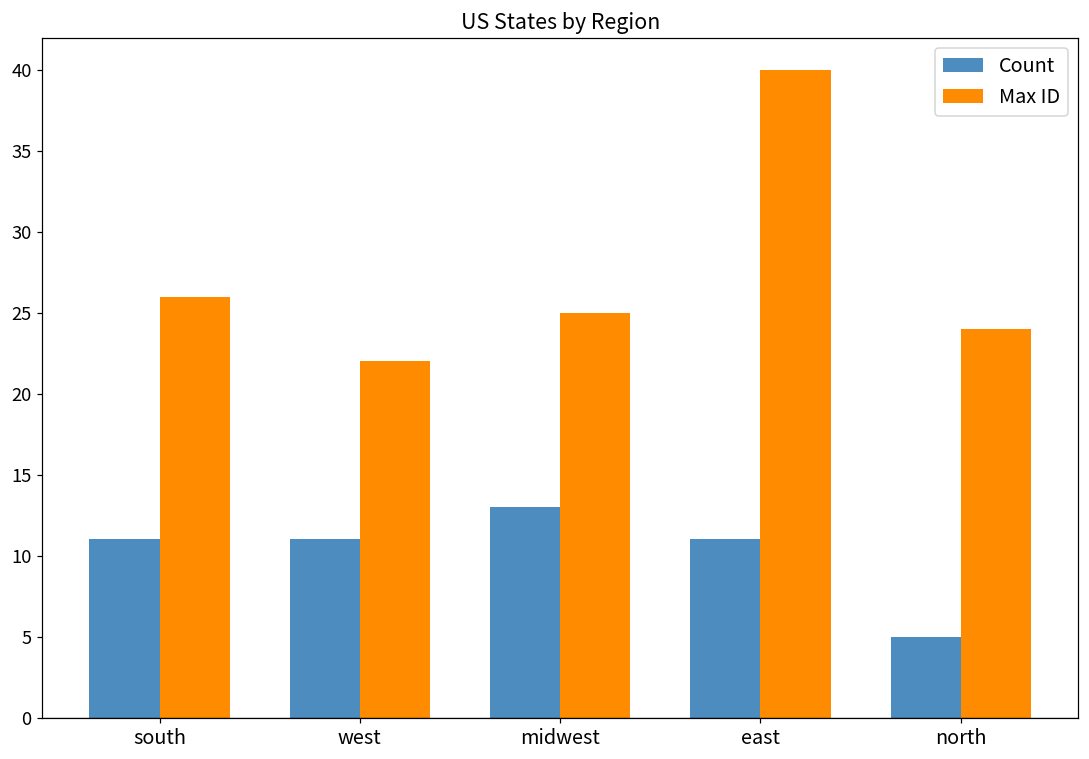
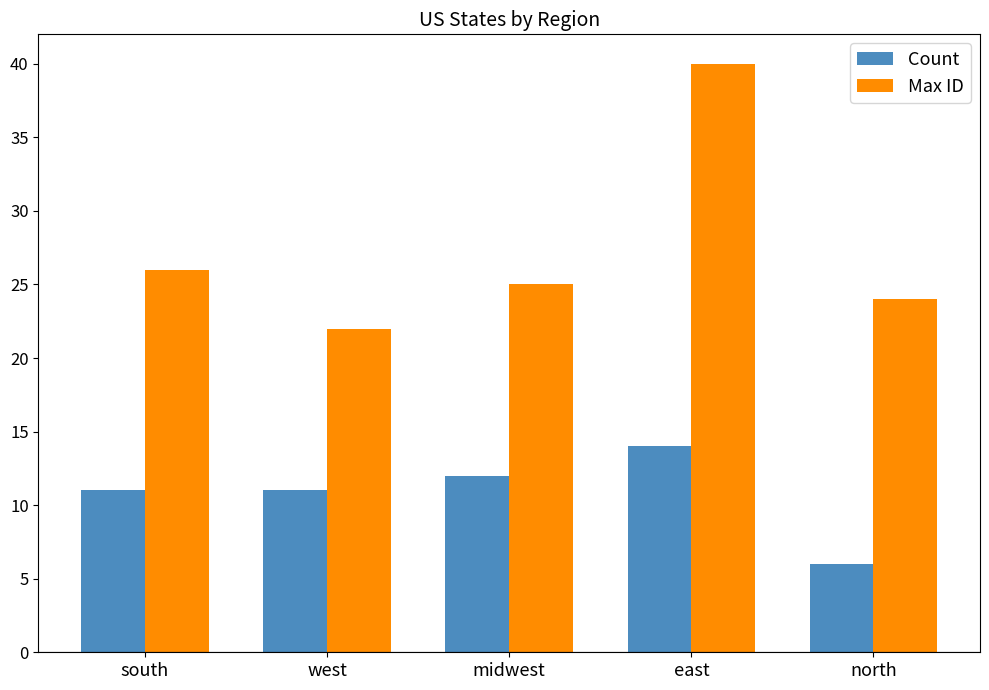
Count, midwest: 13 -> 12
Count, east: 11 -> 14
Count, north: 5 -> 6
